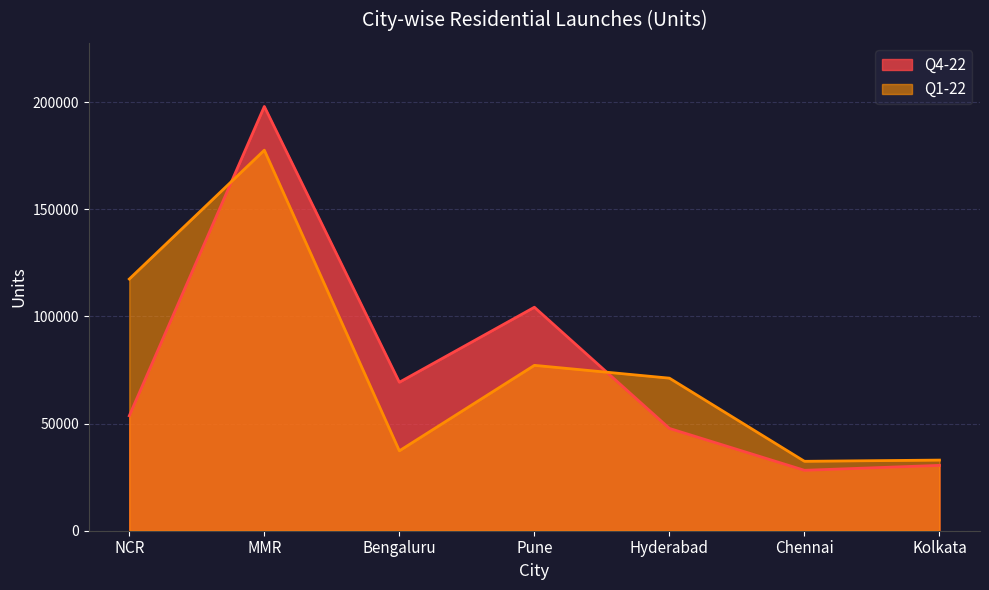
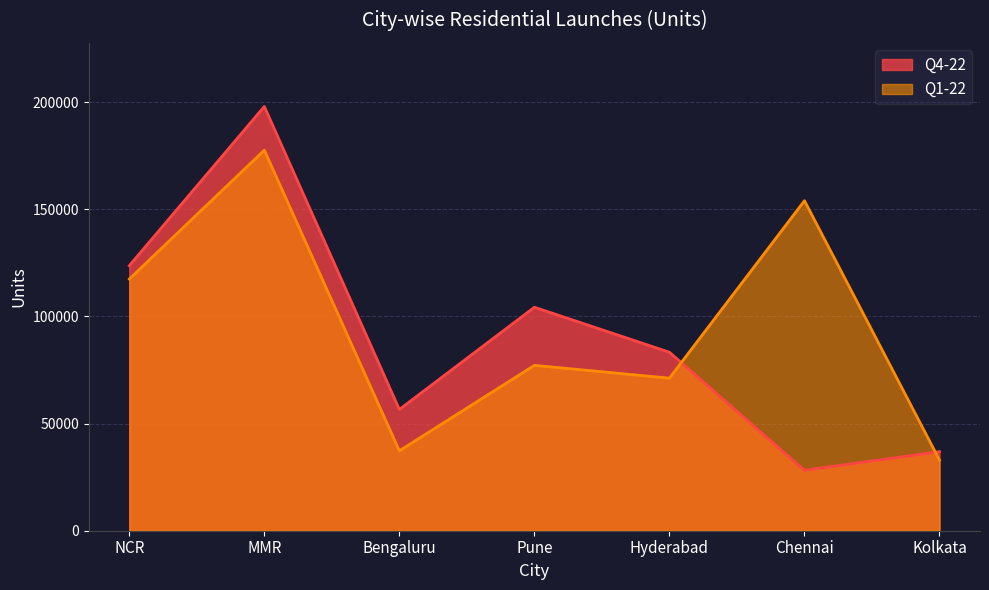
Q4-22, NCR: 54000 -> 124000
Q4-22, Bengaluru: 69000 -> 57000
Q4-22, Hyderabad: 48000 -> 83000
Q1-22, Chennai: 32000 -> 154000
Q4-22, Kolkata: 30000 -> 37000
